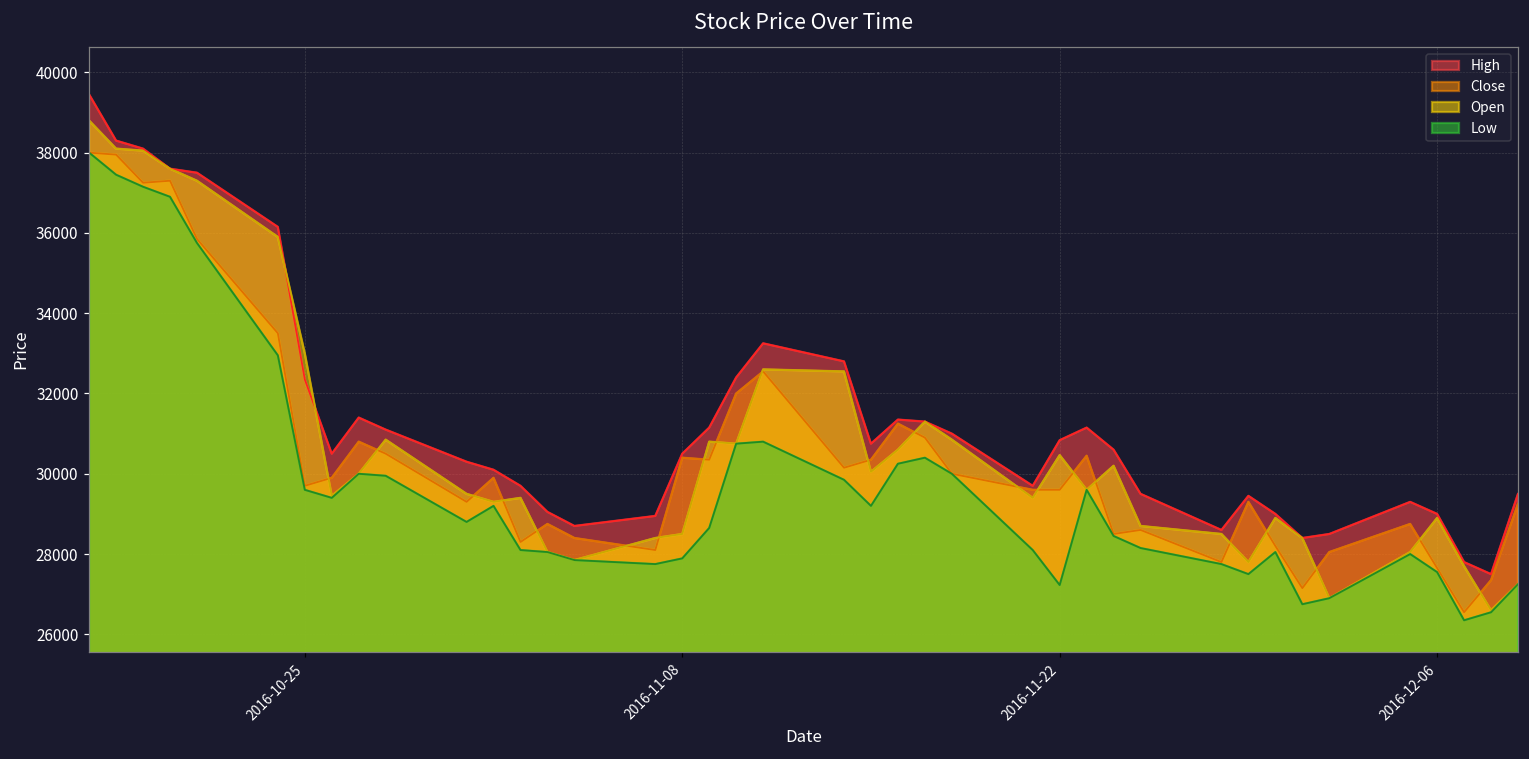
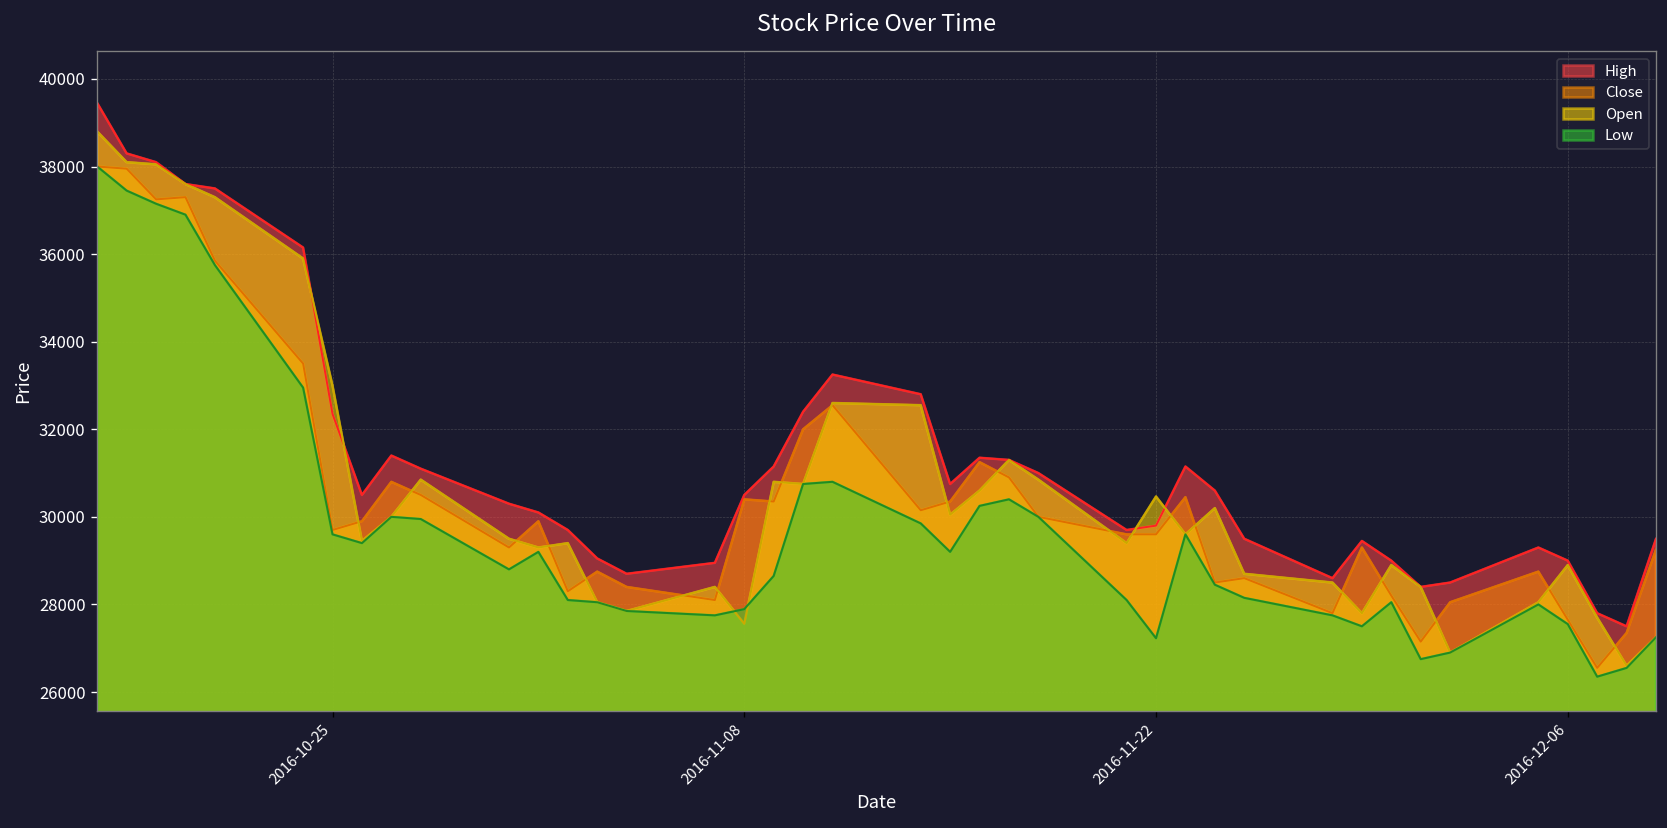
Open, 2016-11-08: 28500 -> 27600
High, 2016-11-22: 30800 -> 29800
